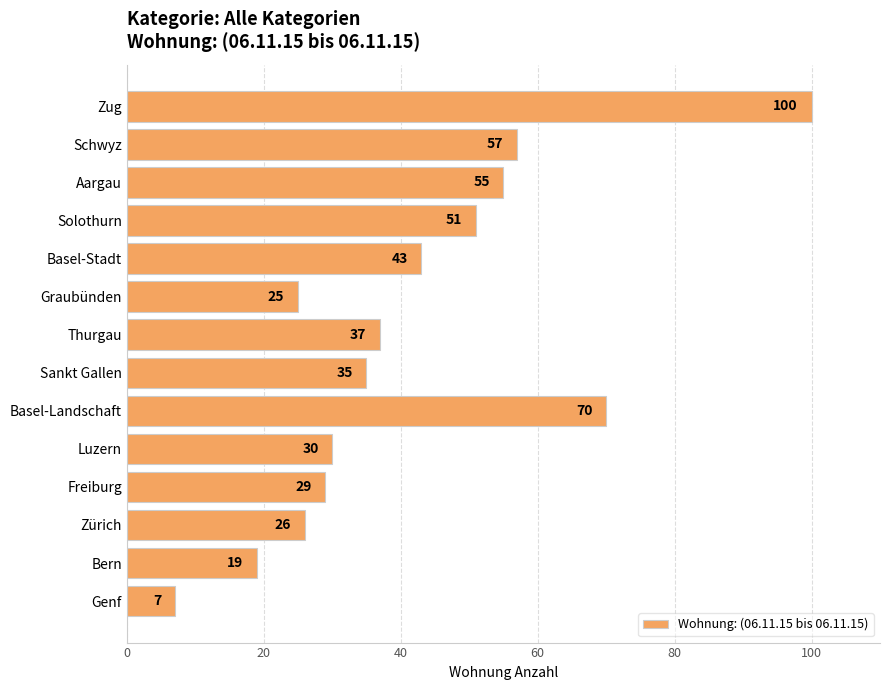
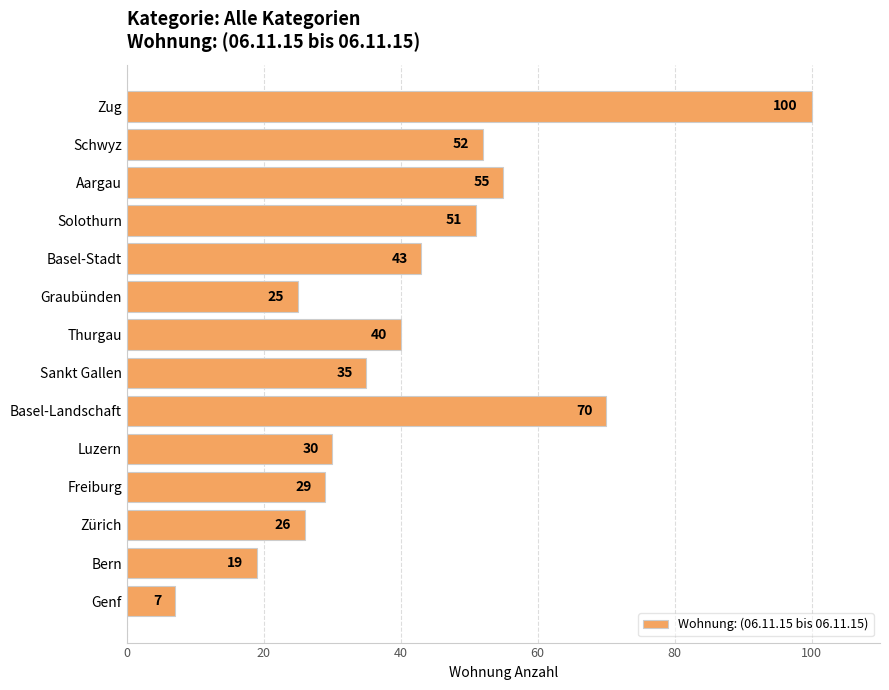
Schwyz: 57 -> 52
Thurgau: 37 -> 40
